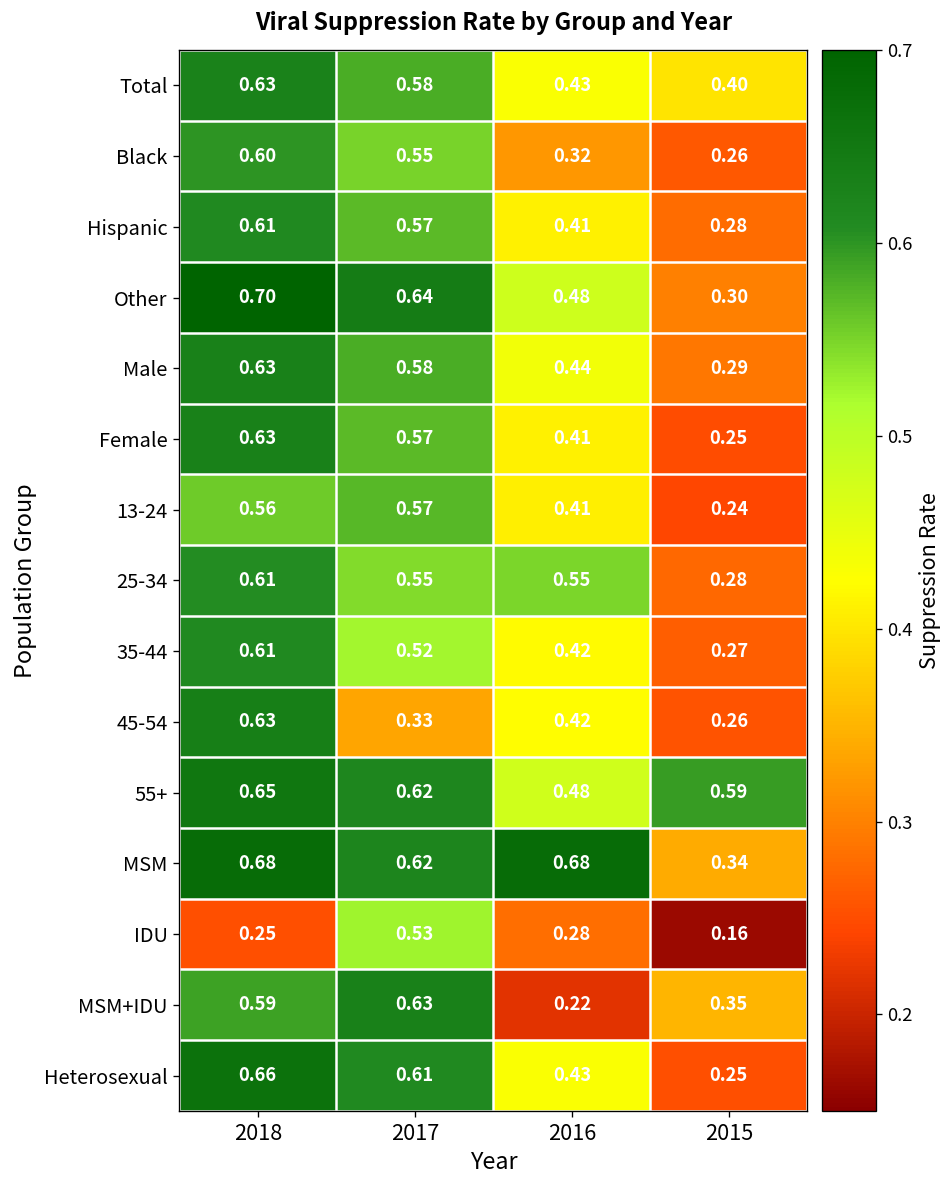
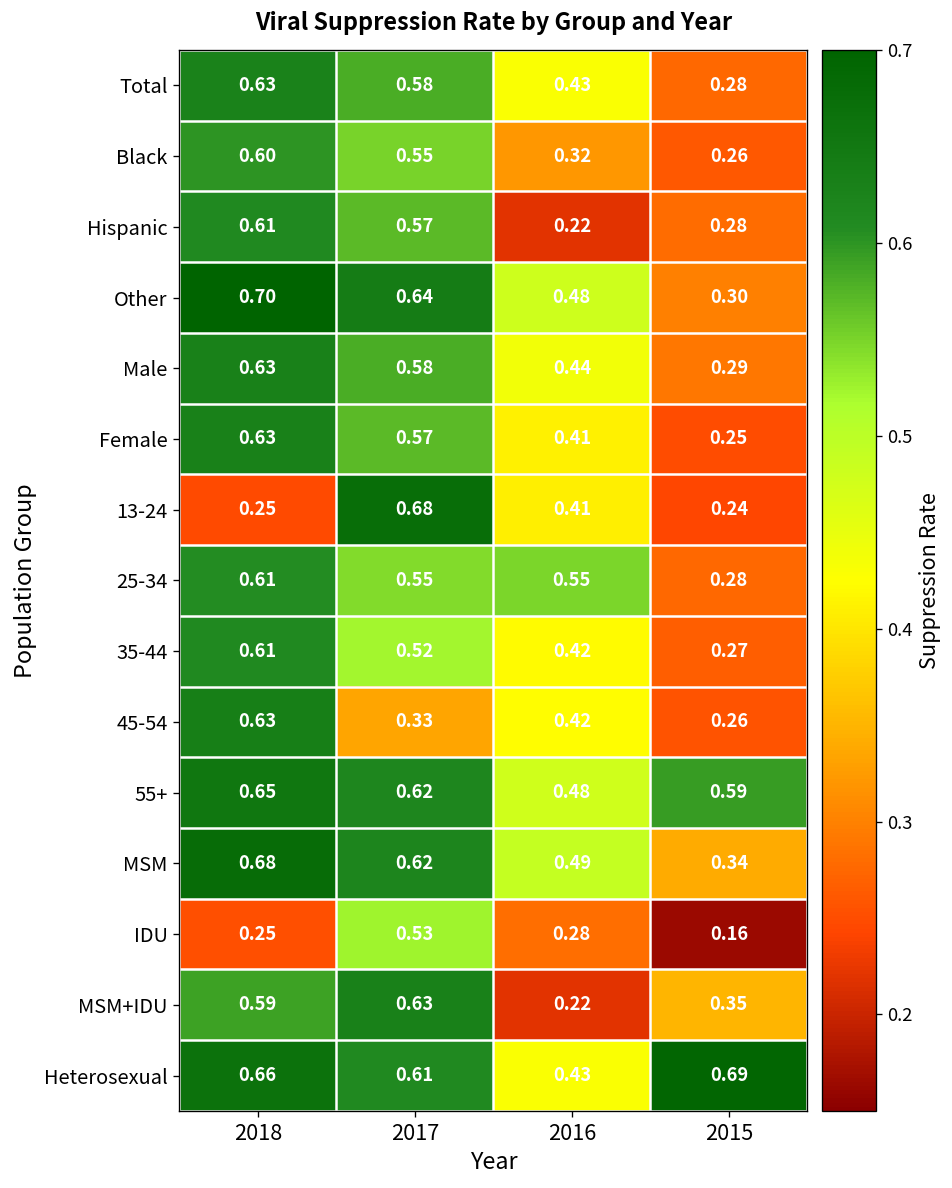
Total, 2015: 0.40 -> 0.28
Hispanic, 2016: 0.41 -> 0.22
13-24, 2018: 0.56 -> 0.25
13-24, 2017: 0.57 -> 0.68
MSM, 2016: 0.68 -> 0.49
Heterosexual, 2015: 0.25 -> 0.69
